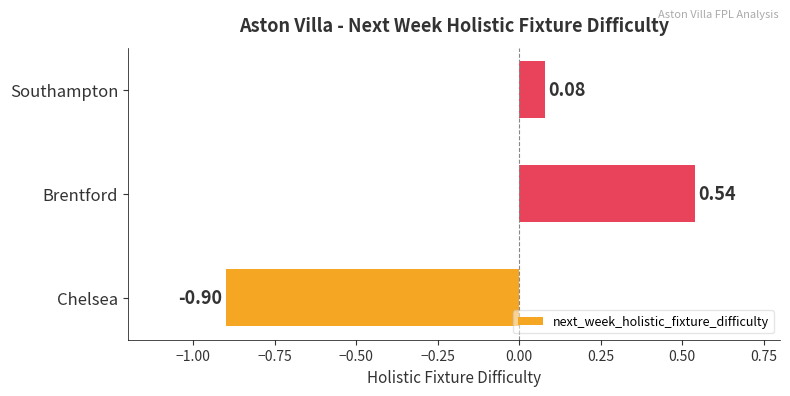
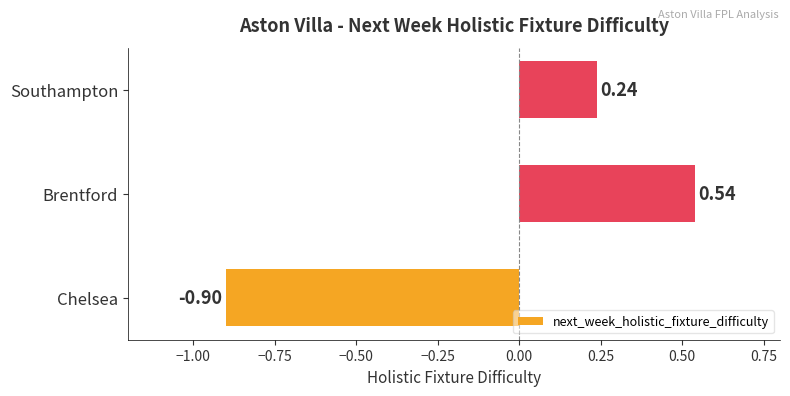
Southampton: 0.08 -> 0.24
